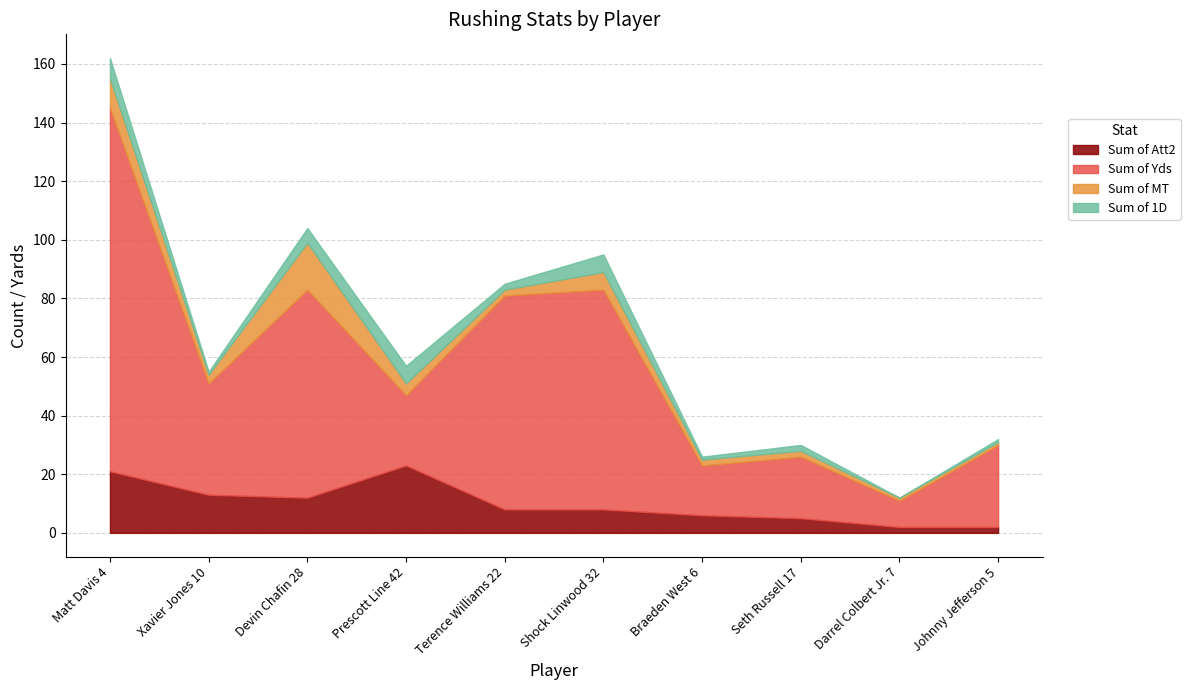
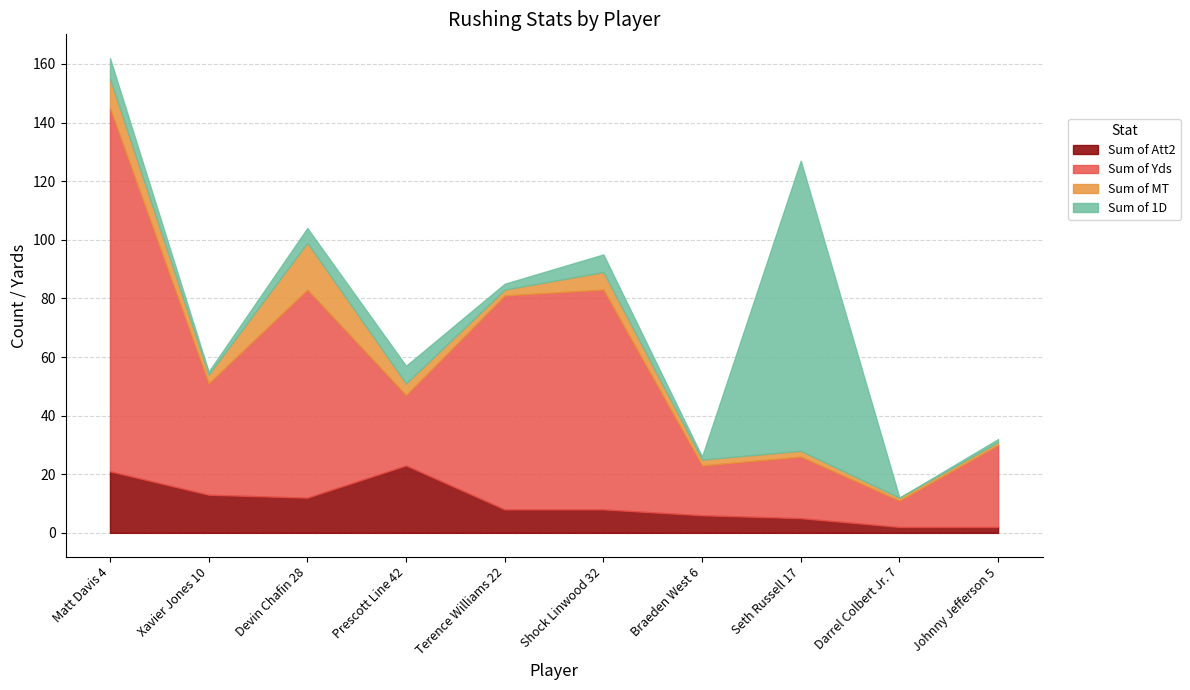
Sum of 1D, Seth Russell 17: 2 -> 99
